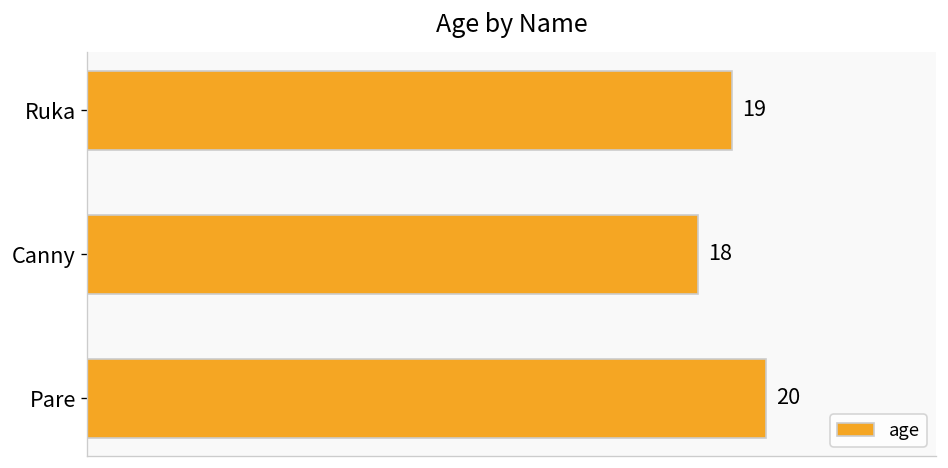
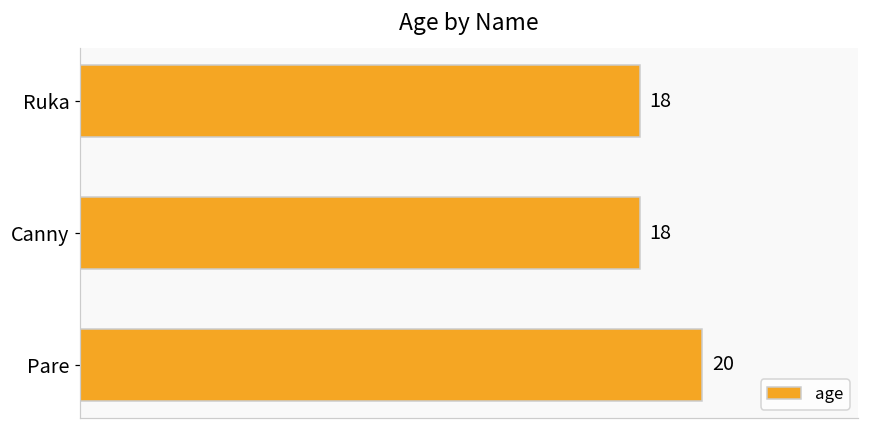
Ruka: 19 -> 18
